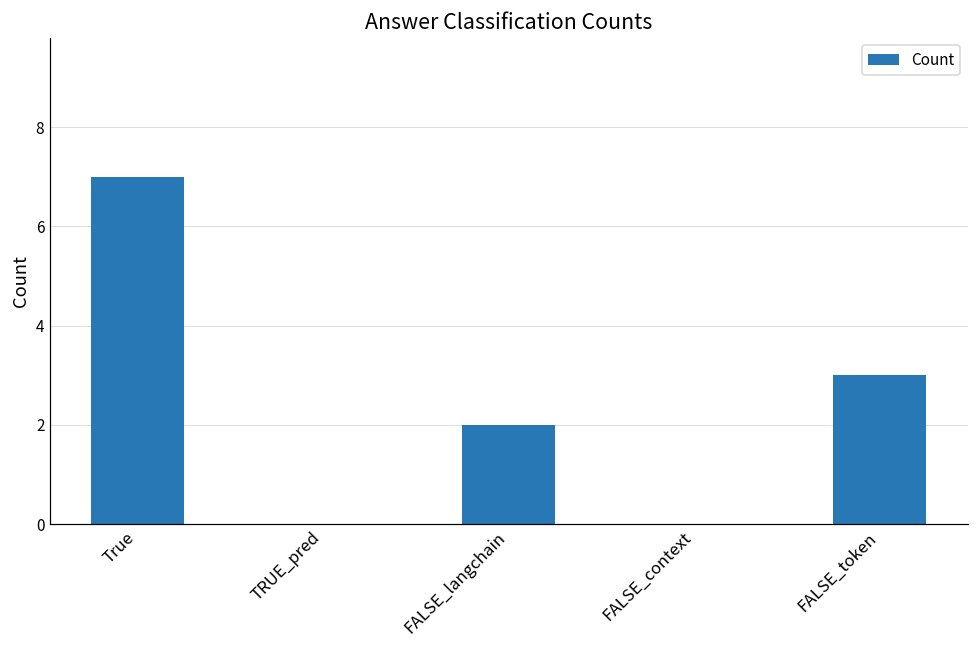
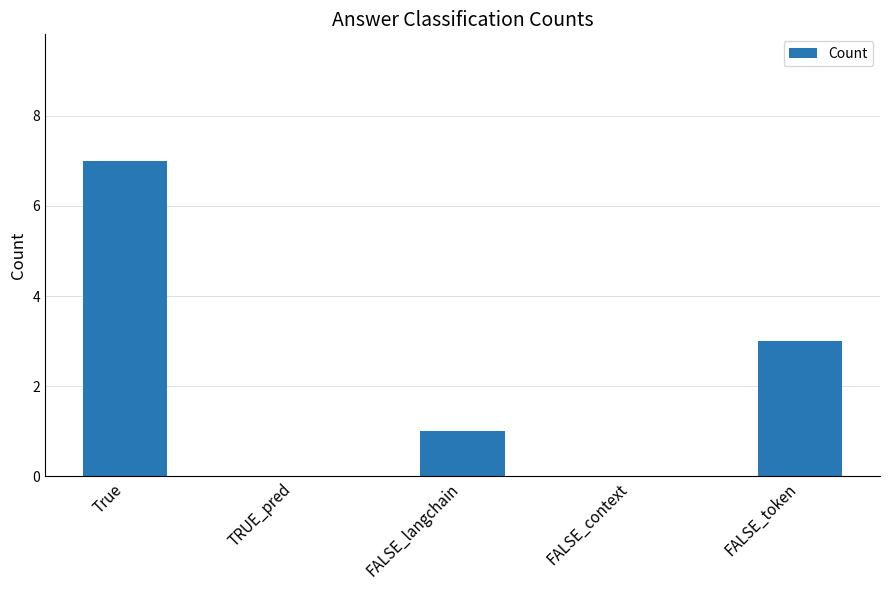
FALSE_langchain: 2 -> 1
